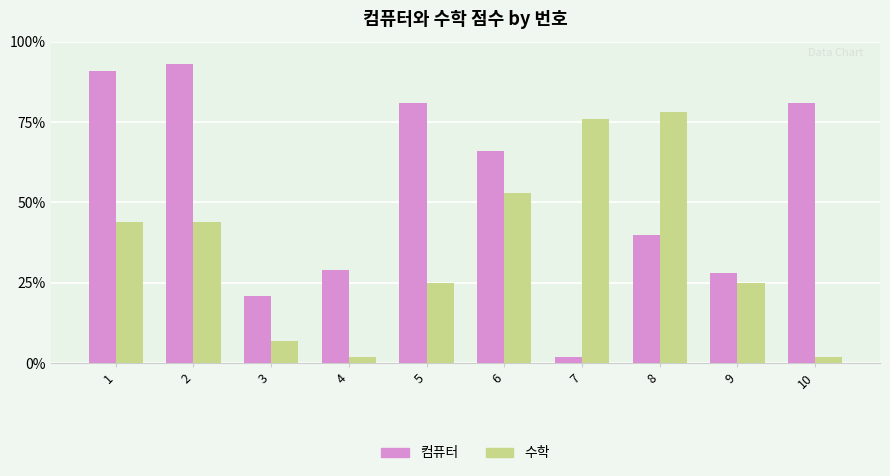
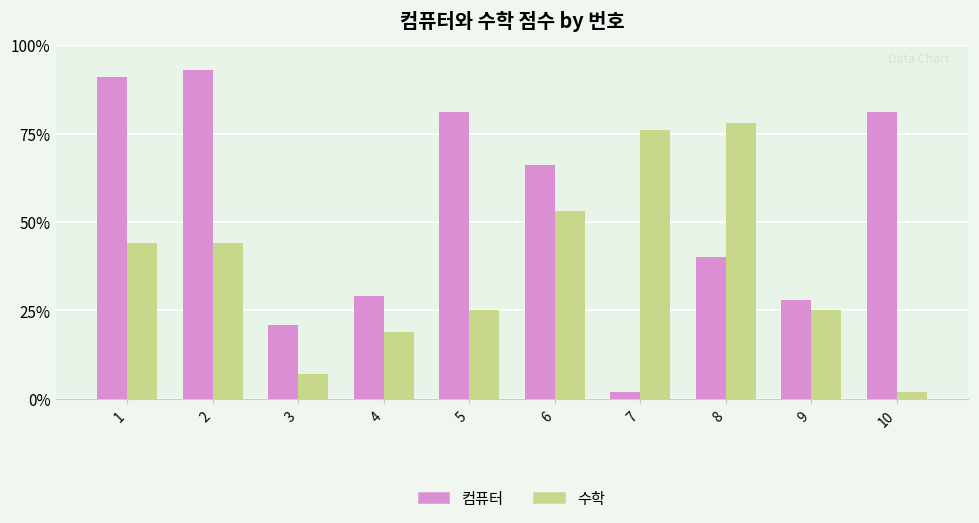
수학, 4: 2% -> 19%
